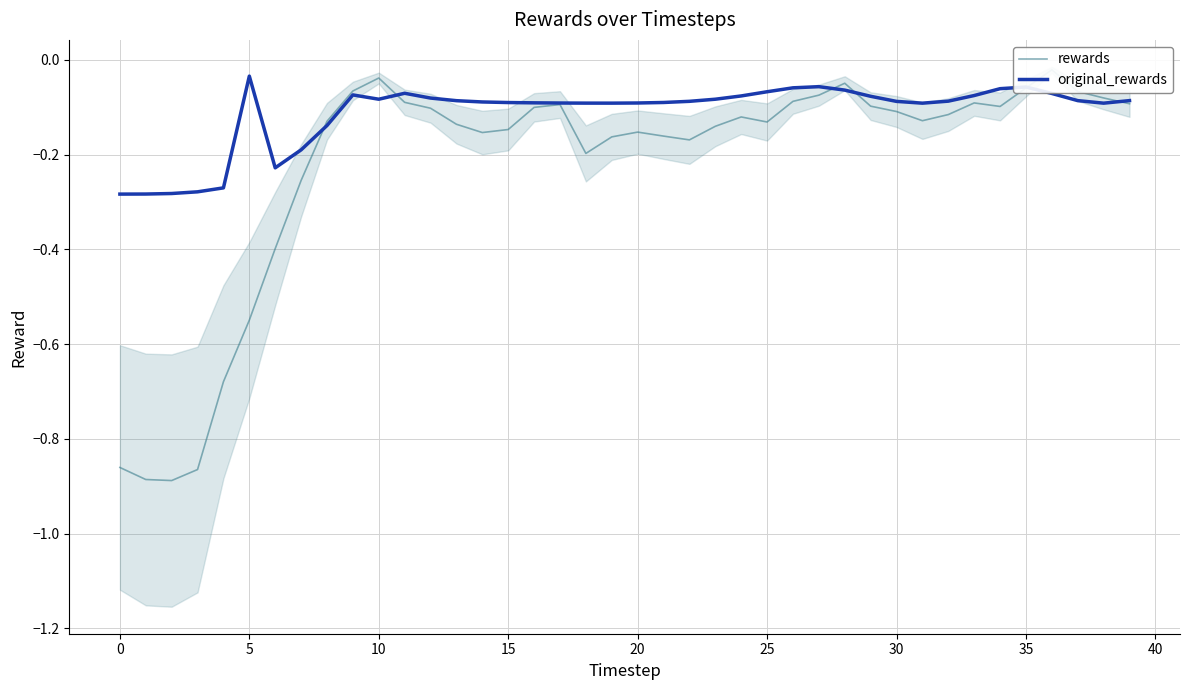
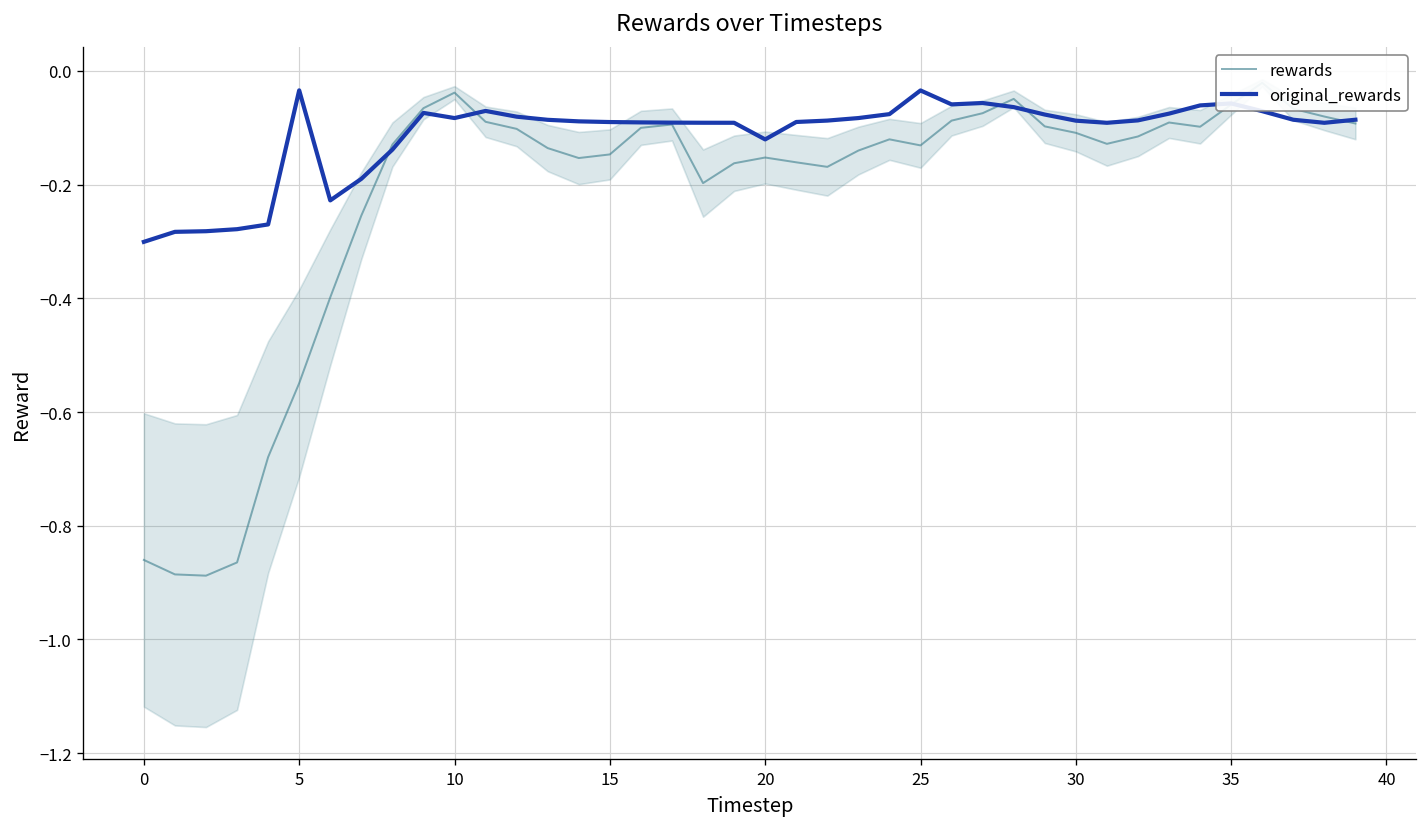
original_rewards, 0: -0.28 -> -0.30
original_rewards, 20: -0.09 -> -0.12
original_rewards, 25: -0.07 -> -0.03
